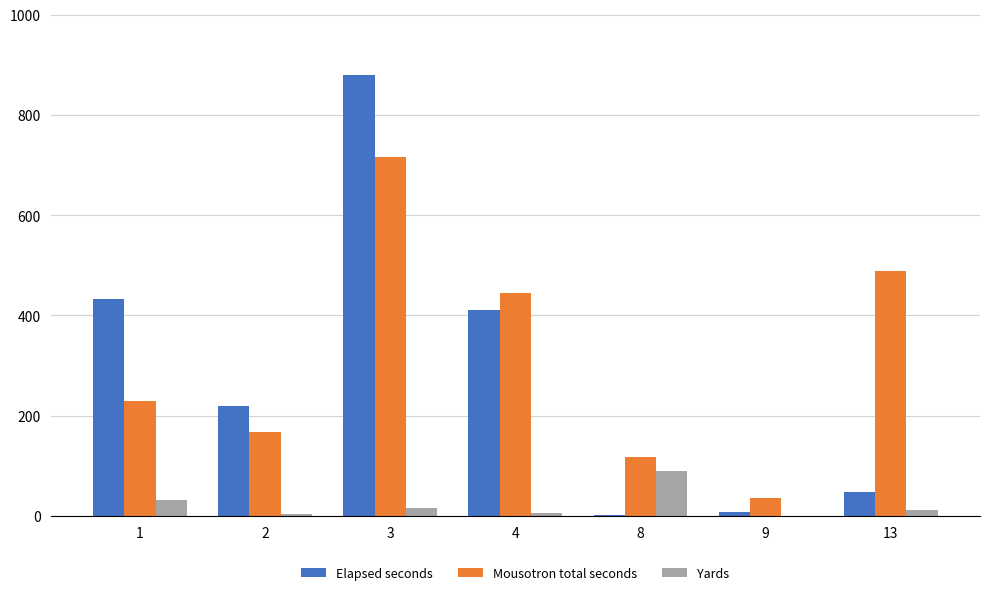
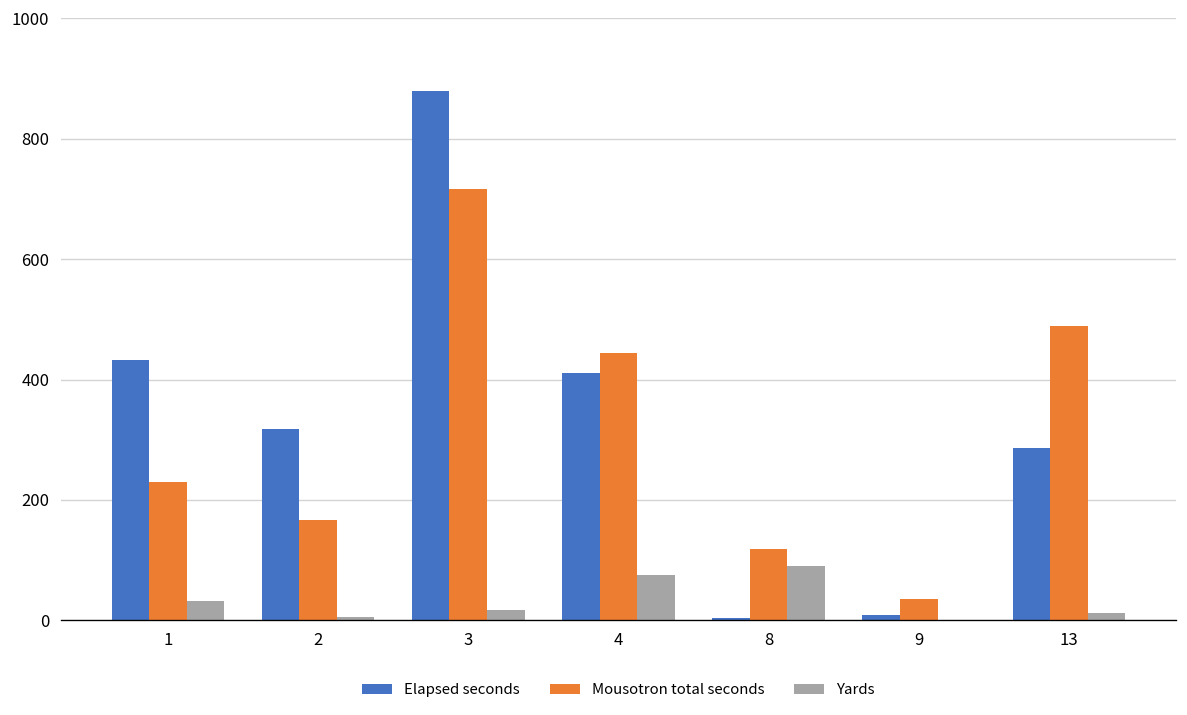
Elapsed seconds, 2: 220 -> 320
Yards, 4: 10 -> 80
Elapsed seconds, 13: 50 -> 290
